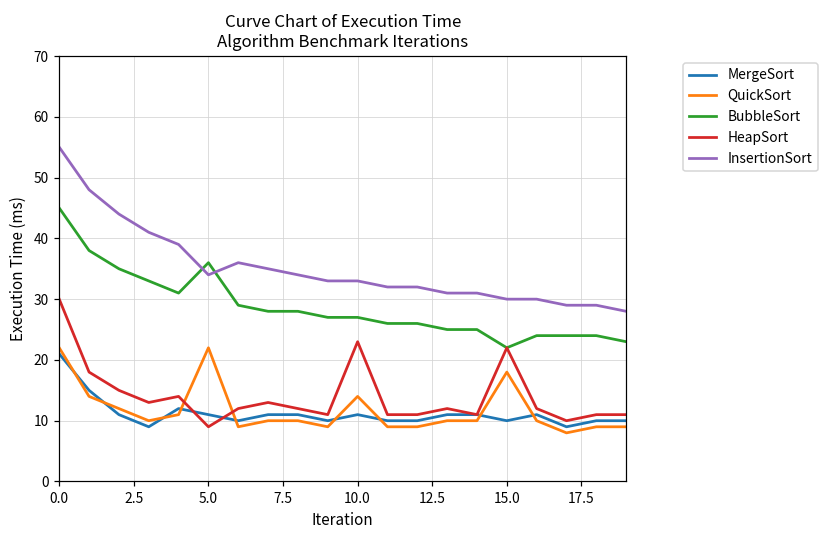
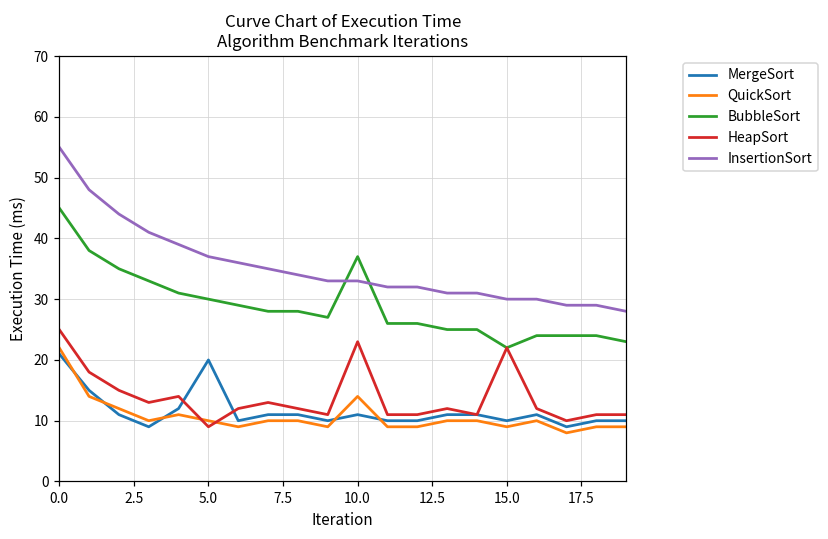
HeapSort, 0.0: 30 -> 25
MergeSort, 5.0: 11 -> 20
QuickSort, 5.0: 22 -> 10
BubbleSort, 5.0: 36 -> 30
InsertionSort, 5.0: 34 -> 37
BubbleSort, 10.0: 27 -> 37
QuickSort, 15.0: 18 -> 9
